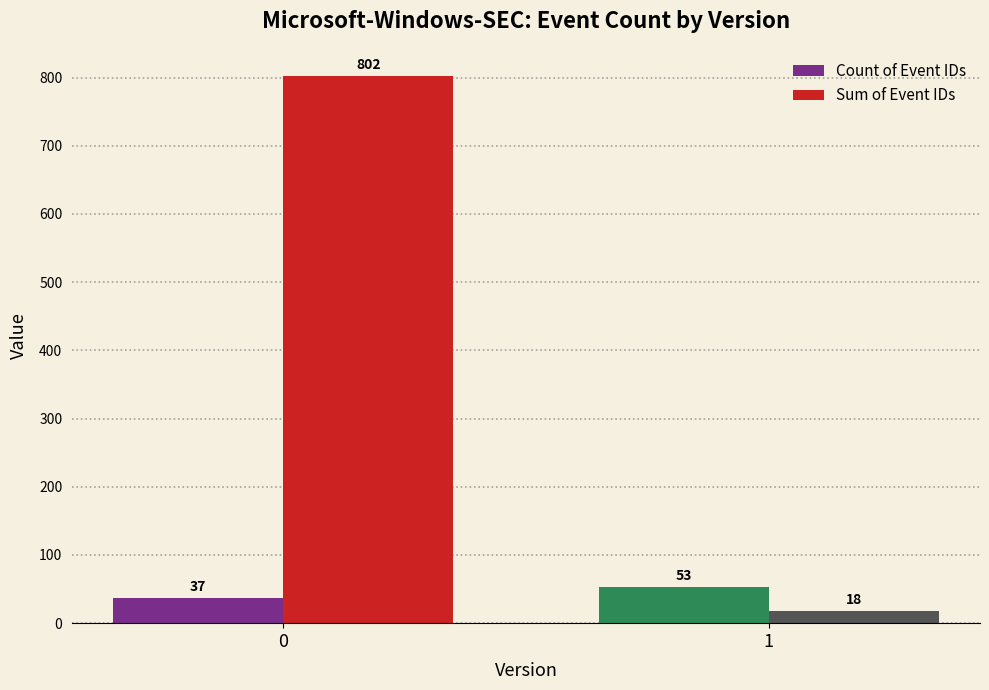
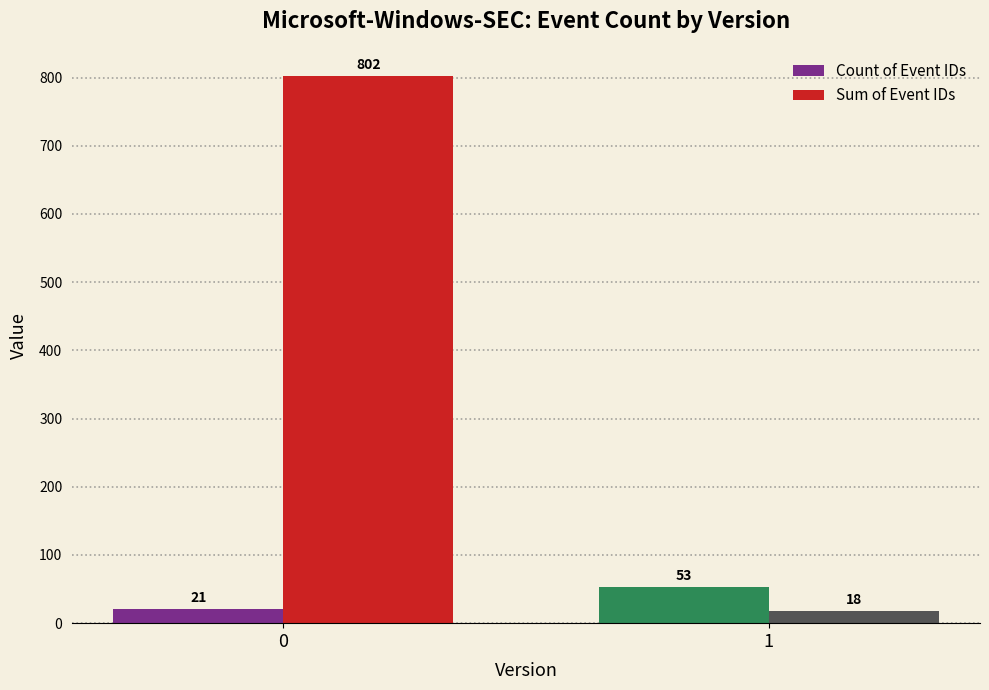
Count of Event IDs, 0: 37 -> 21
